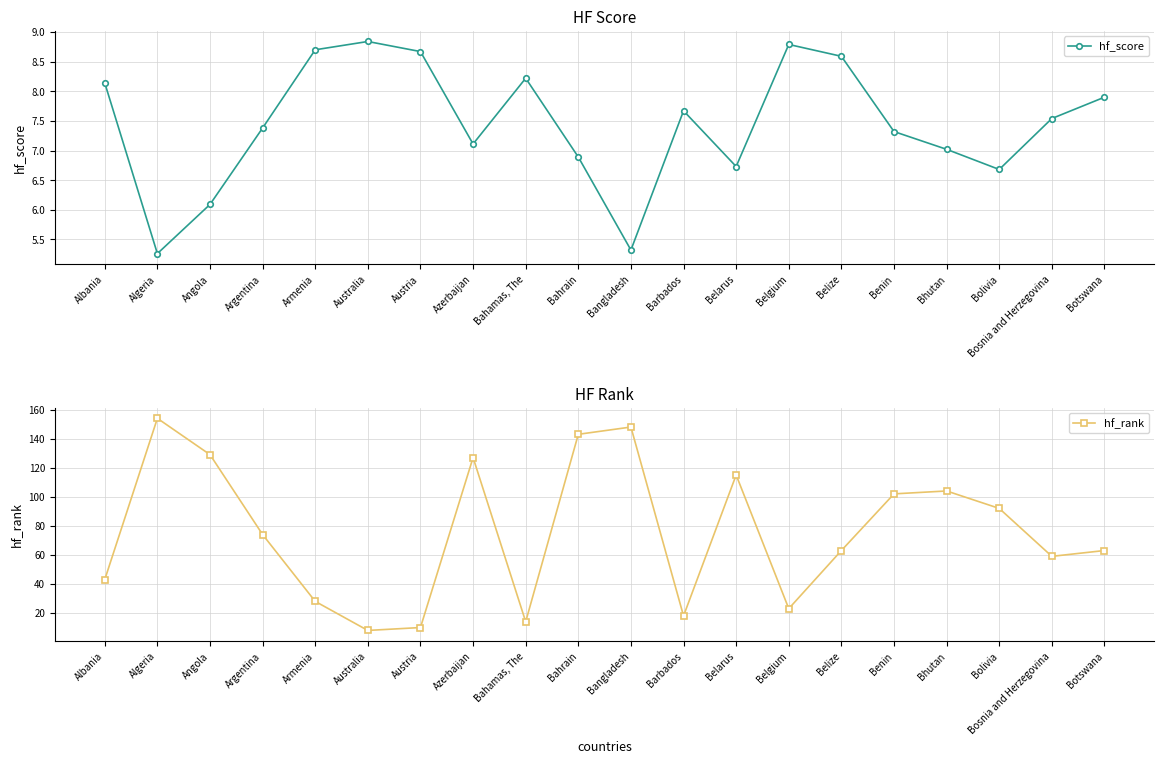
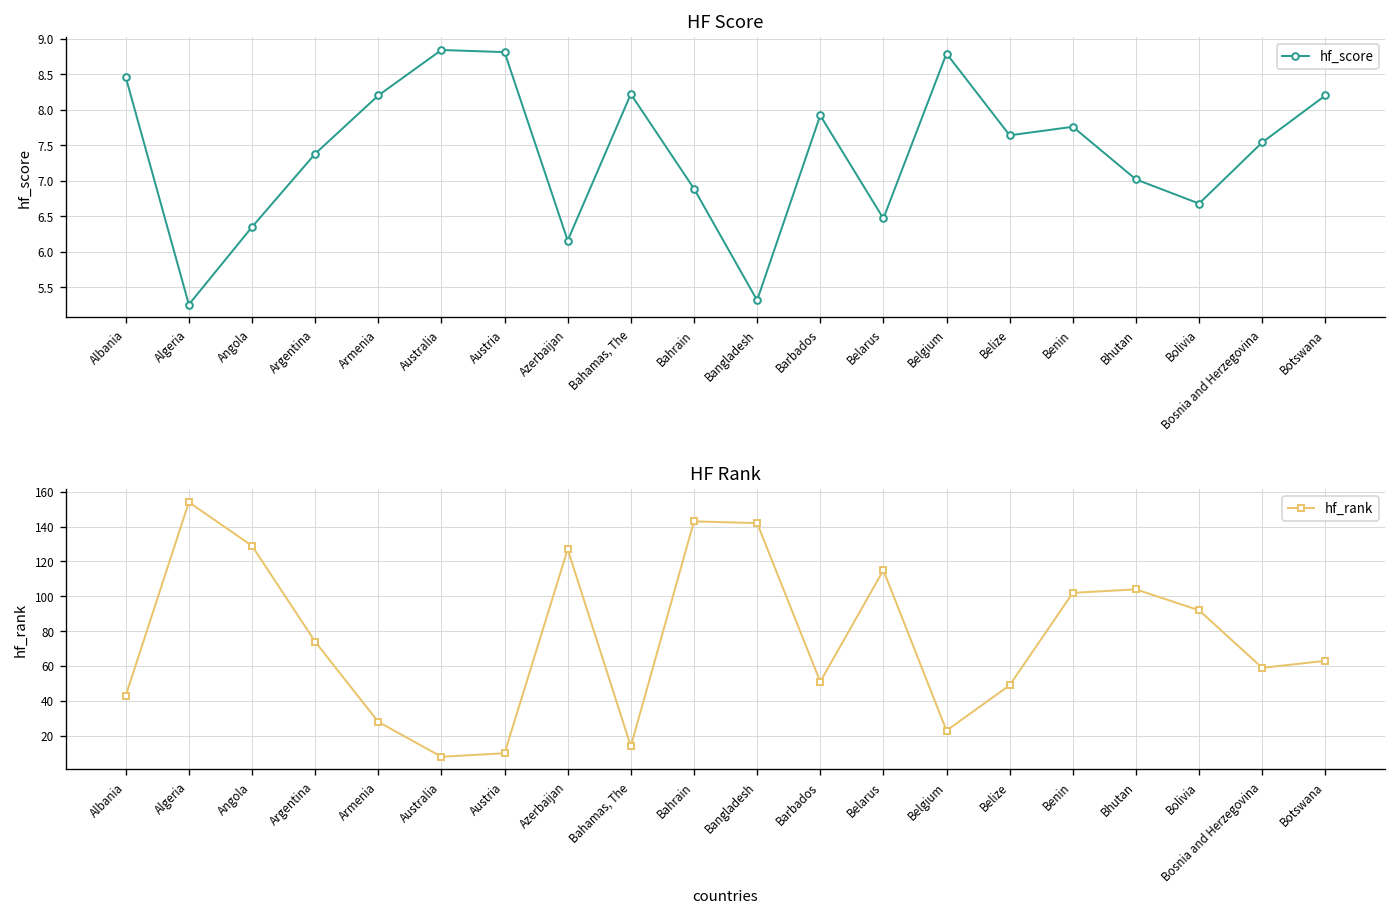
HF Score, Albania: 8.1 -> 8.5
HF Score, Angola: 6.1 -> 6.4
HF Score, Armenia: 8.7 -> 8.2
HF Score, Austria: 8.7 -> 8.8
HF Score, Azerbaijan: 7.1 -> 6.2
HF Score, Barbados: 7.7 -> 7.9
HF Score, Belarus: 6.7 -> 6.5
HF Score, Belize: 8.6 -> 7.6
HF Score, Benin: 7.3 -> 7.8
HF Score, Botswana: 7.9 -> 8.2
HF Rank, Bangladesh: 148 -> 142
HF Rank, Barbados: 18 -> 51
HF Rank, Belize: 63 -> 49
